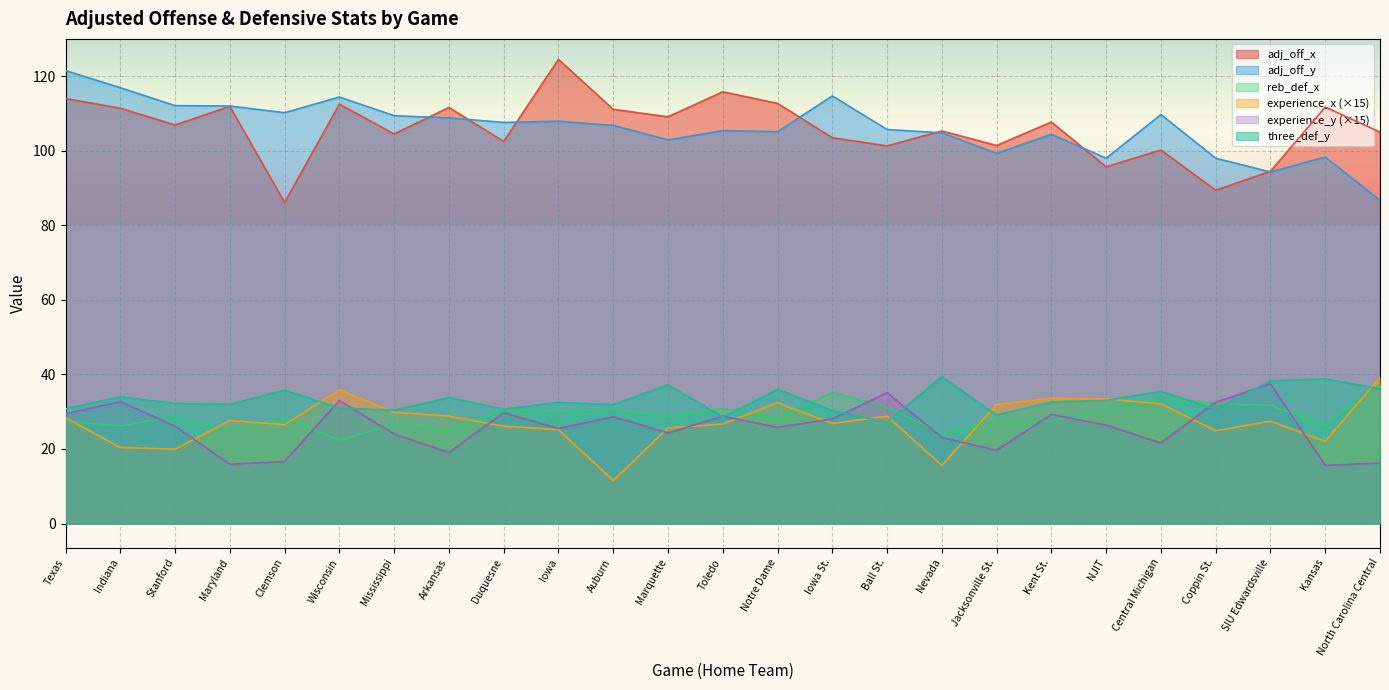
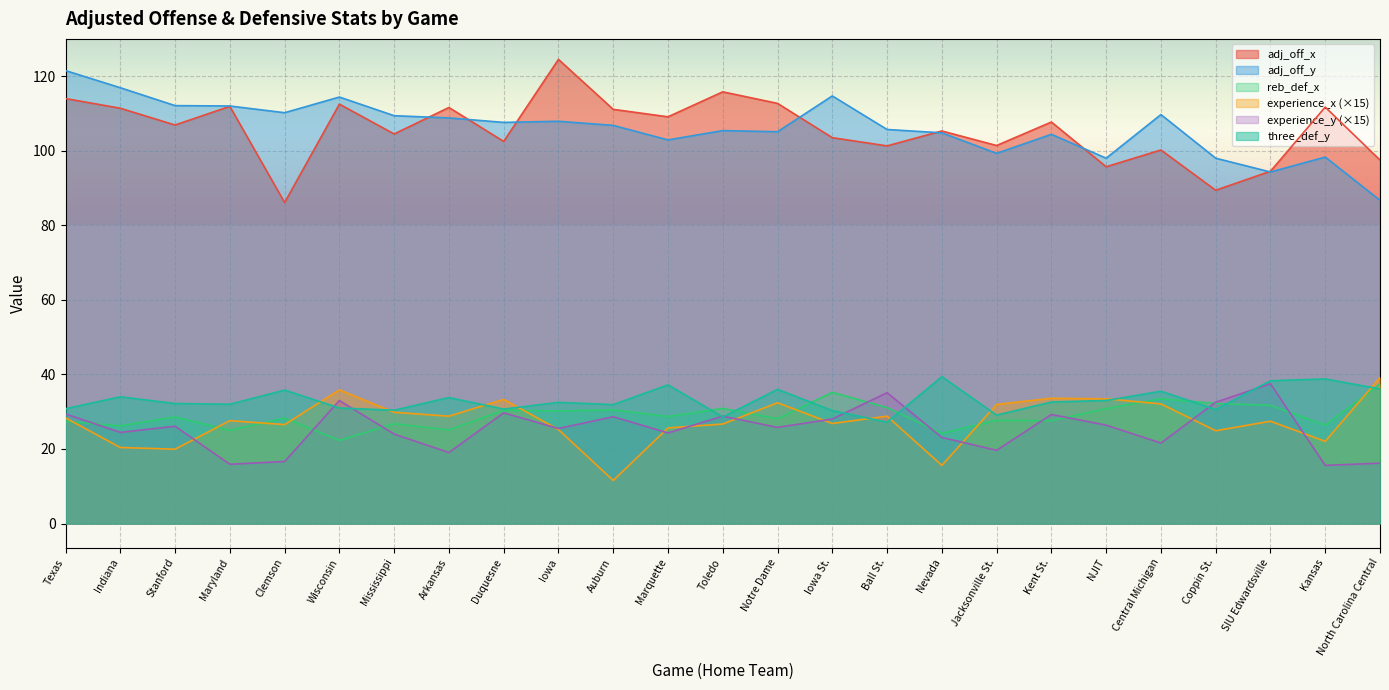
experience_y (×15), Indiana: 33 -> 24
experience_x (×15), Duquesne: 26 -> 33
adj_off_x, North Carolina Central: 105 -> 98
